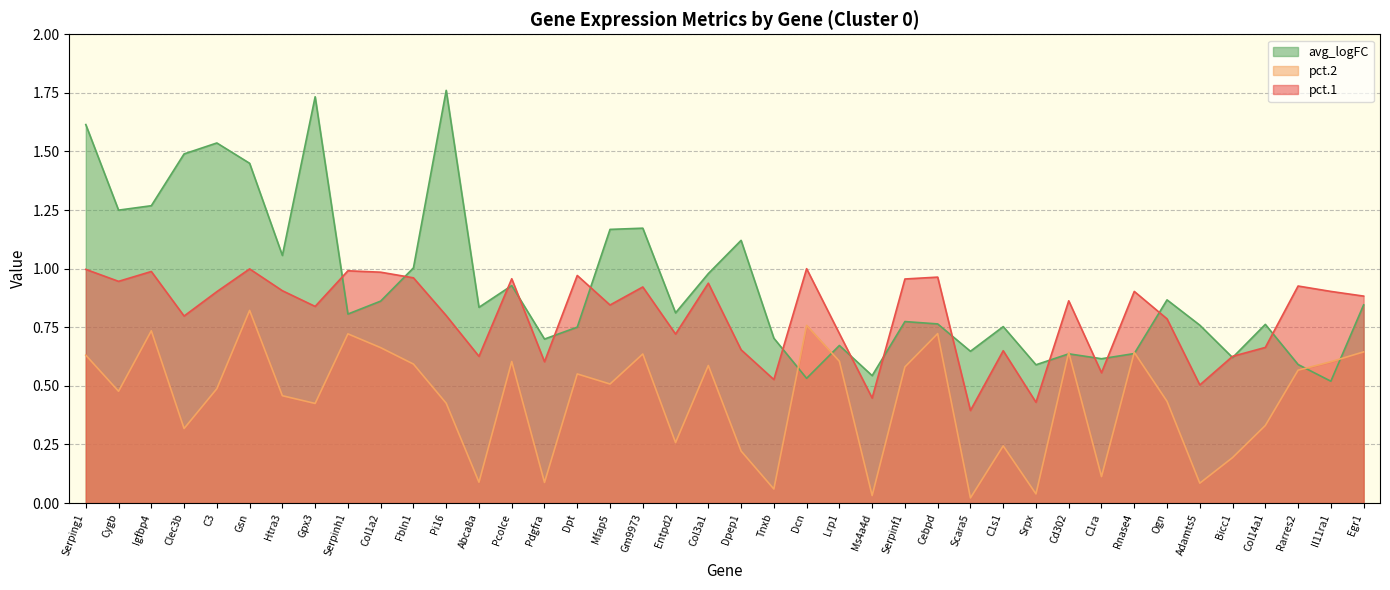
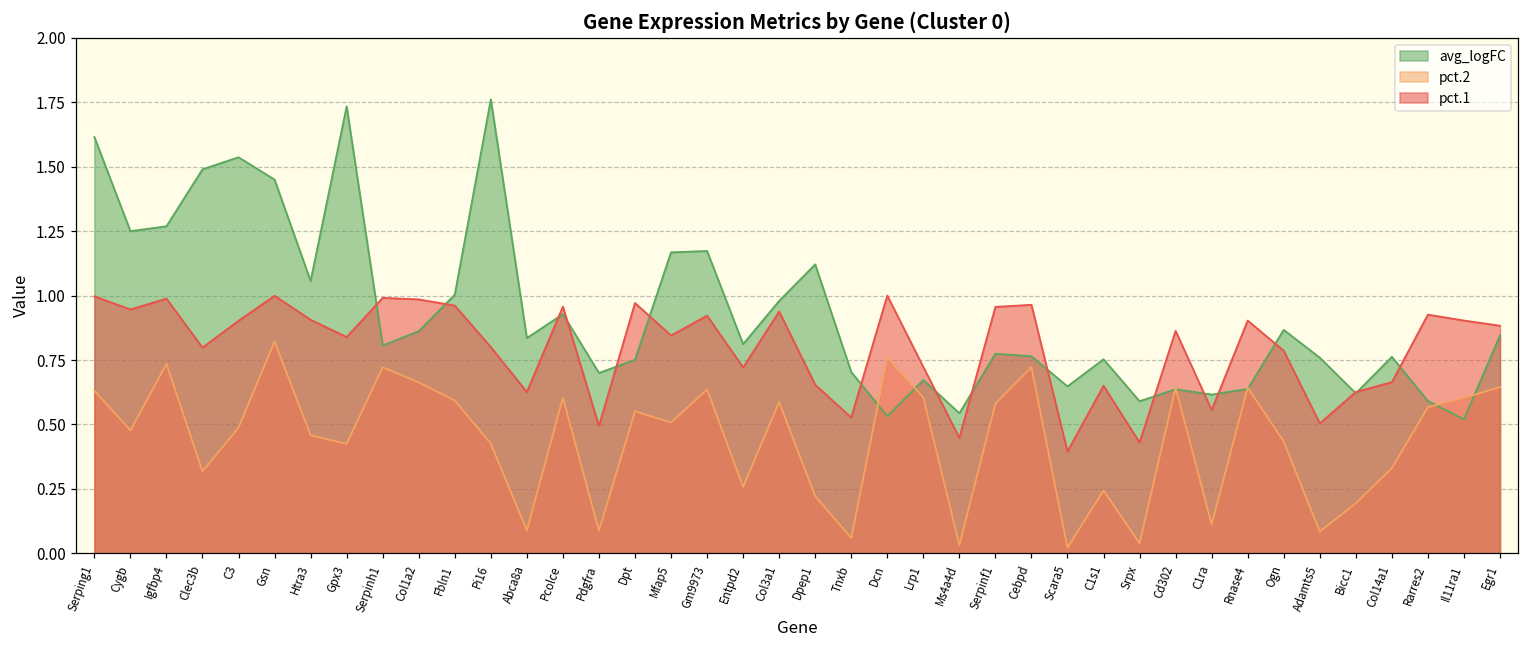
pct.1, Pdgfra: 0.60 -> 0.49
